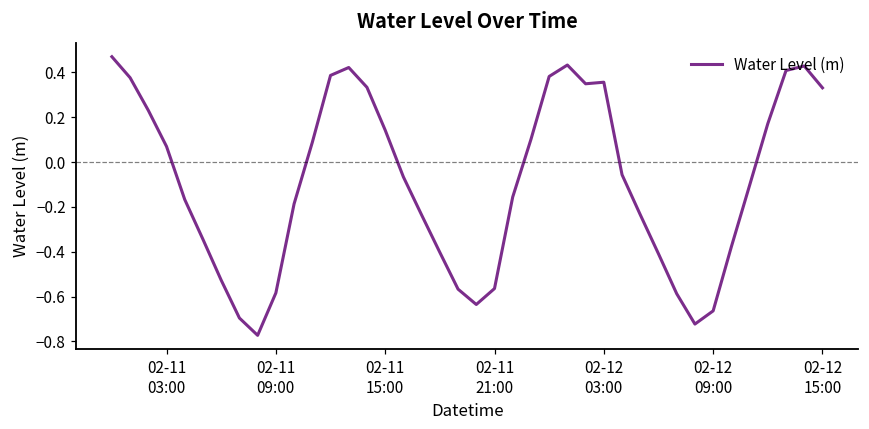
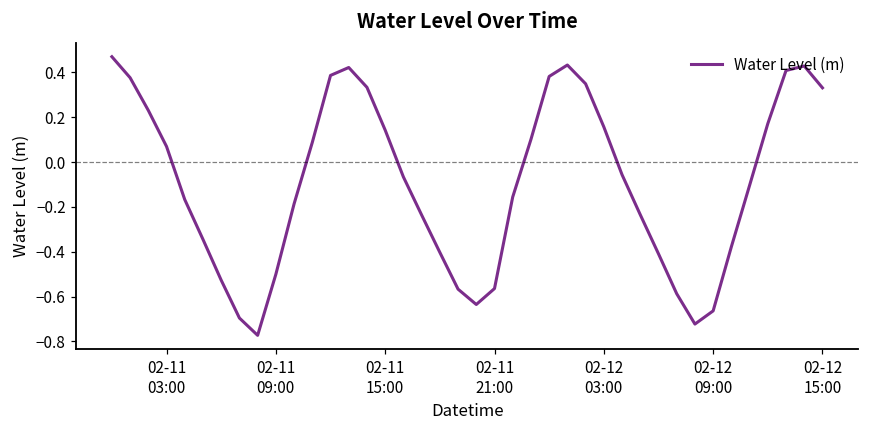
02-11 09:00: -0.58 -> -0.50
02-12 03:00: 0.36 -> 0.16
